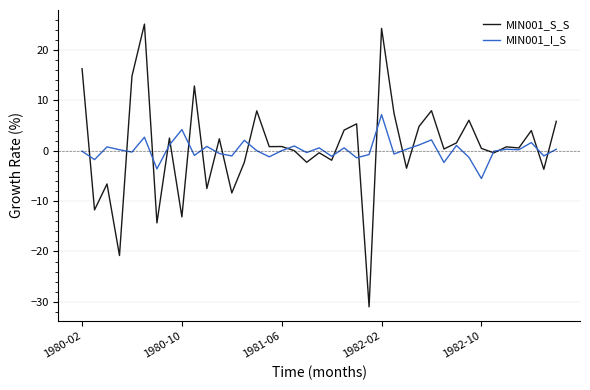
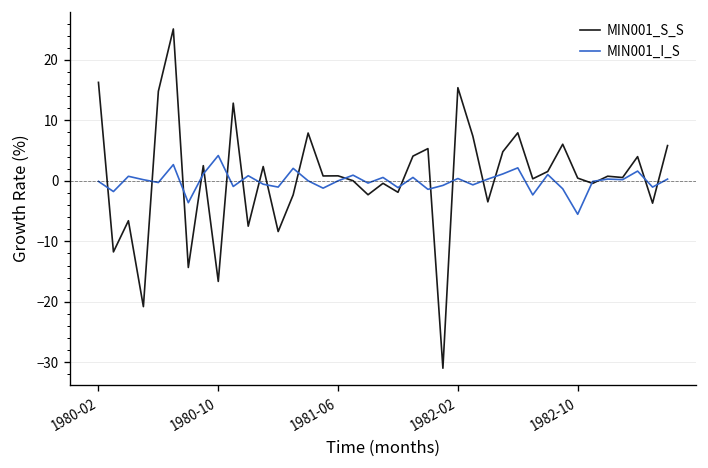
MIN001_S_S, 1980-10: -13 -> -17
MIN001_S_S, 1982-02: 24 -> 15
MIN001_I_S, 1982-02: 7 -> 0
